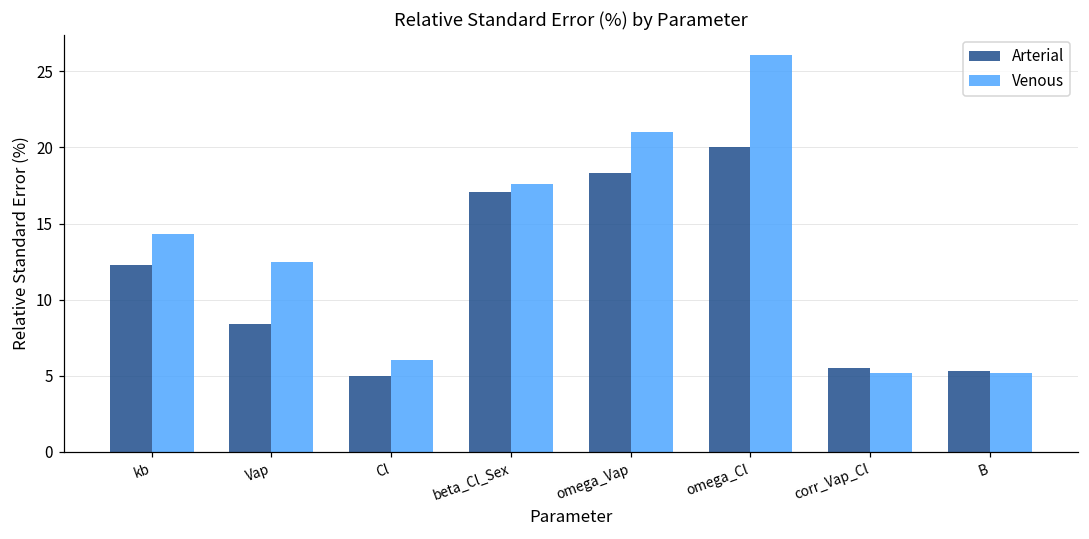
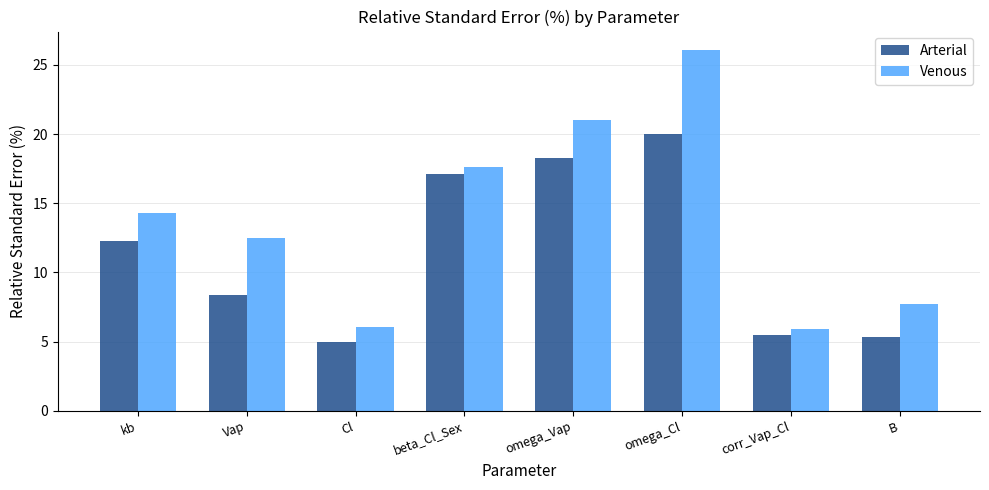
Venous, corr_Vap_Cl: 5.2 -> 5.9
Venous, B: 5.2 -> 7.7
